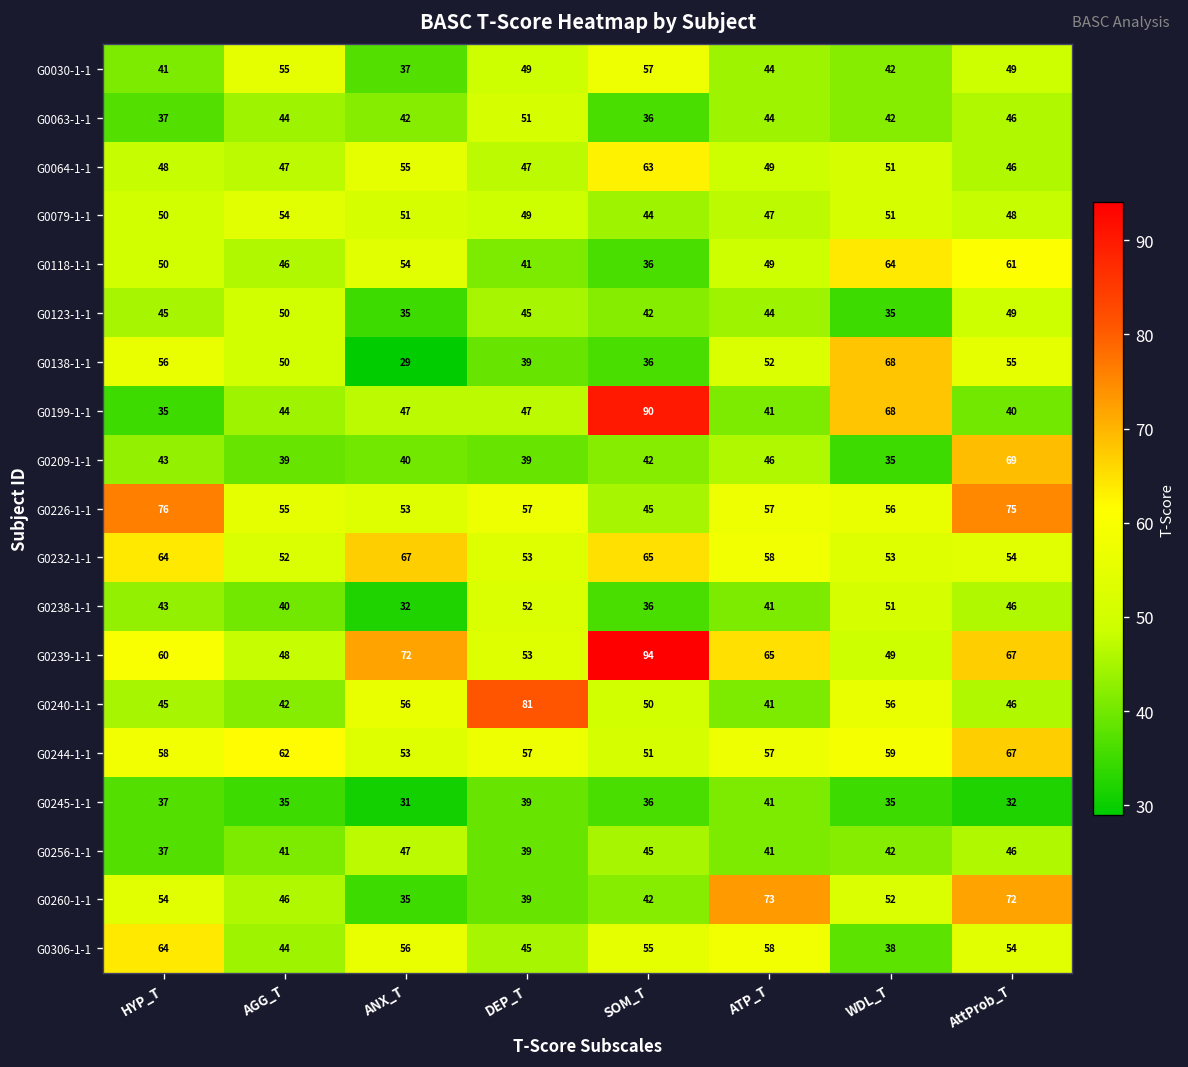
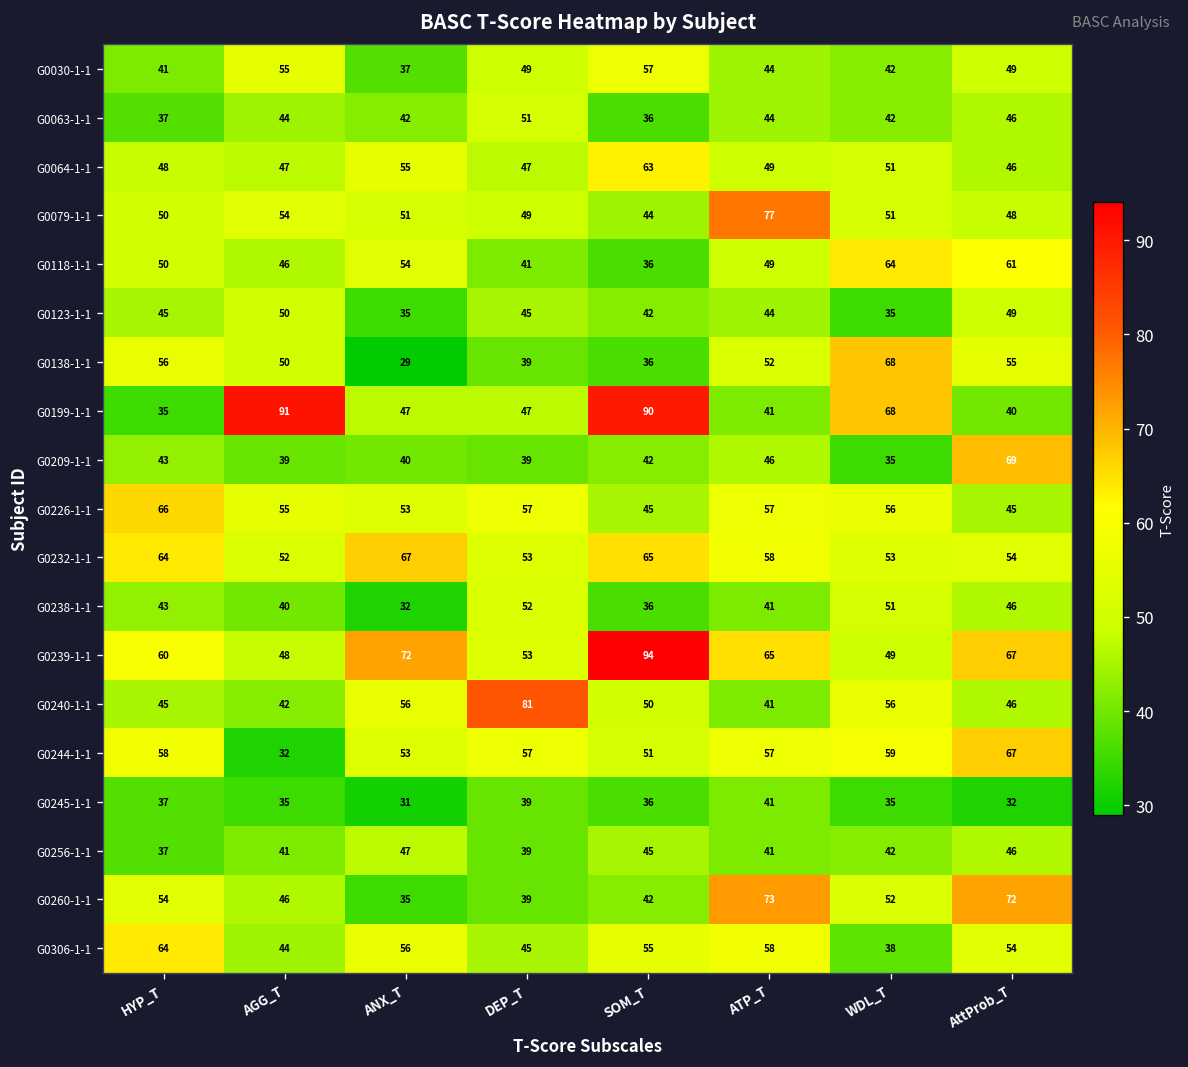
G0079-1-1, ATP_T: 47 -> 77
G0199-1-1, AGG_T: 44 -> 91
G0226-1-1, HYP_T: 76 -> 66
G0226-1-1, AttProb_T: 75 -> 45
G0244-1-1, AGG_T: 62 -> 32
